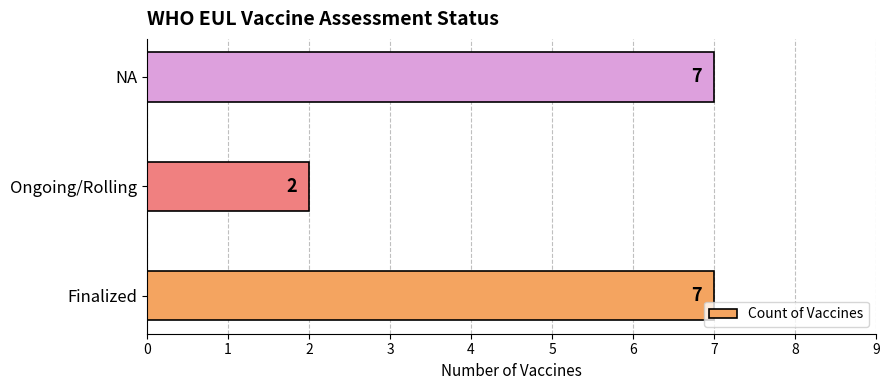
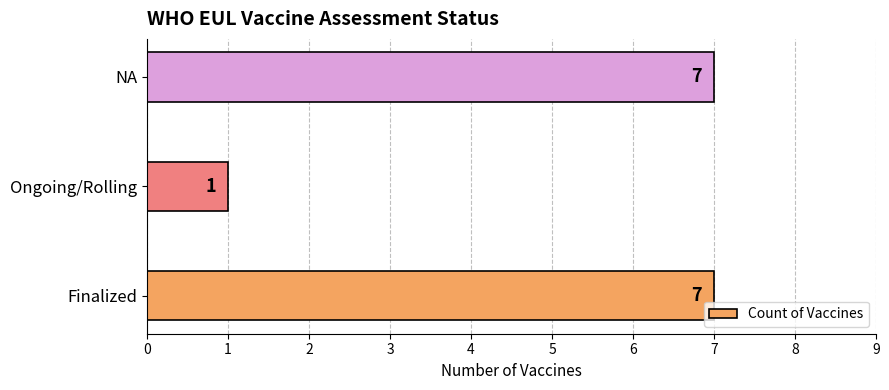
Ongoing/Rolling: 2 -> 1
